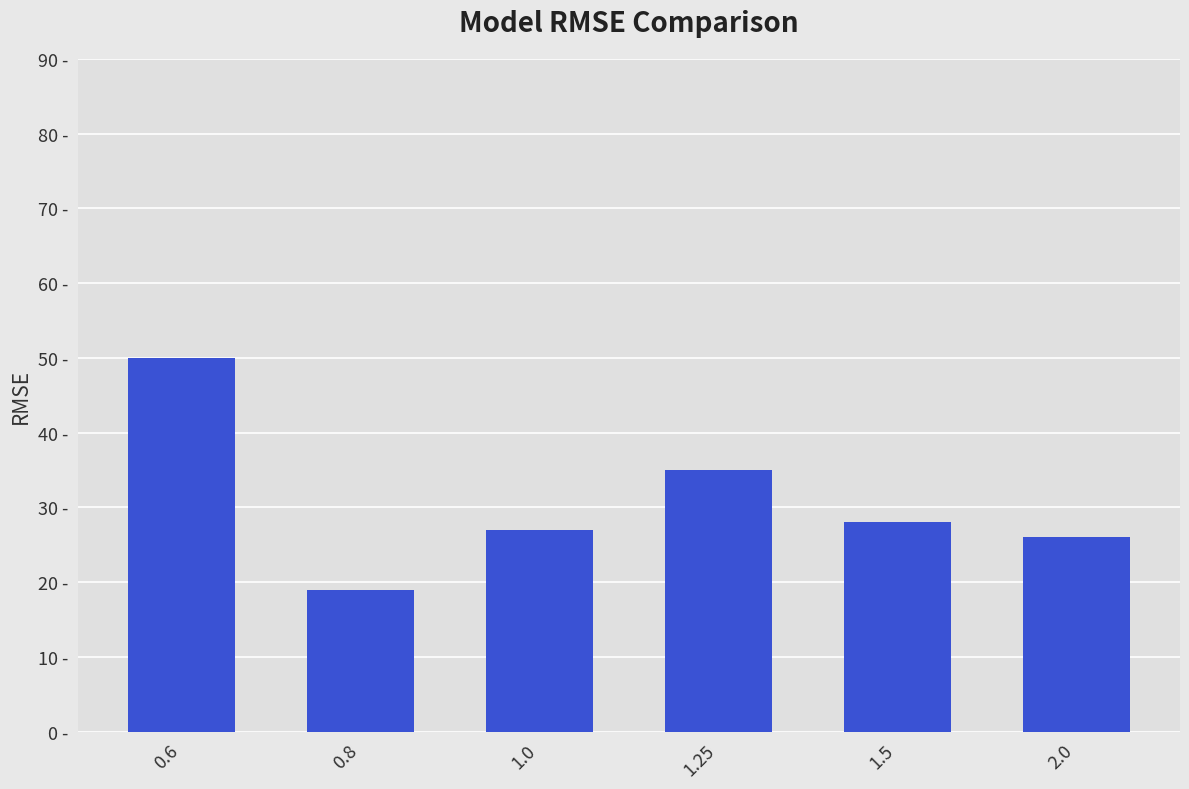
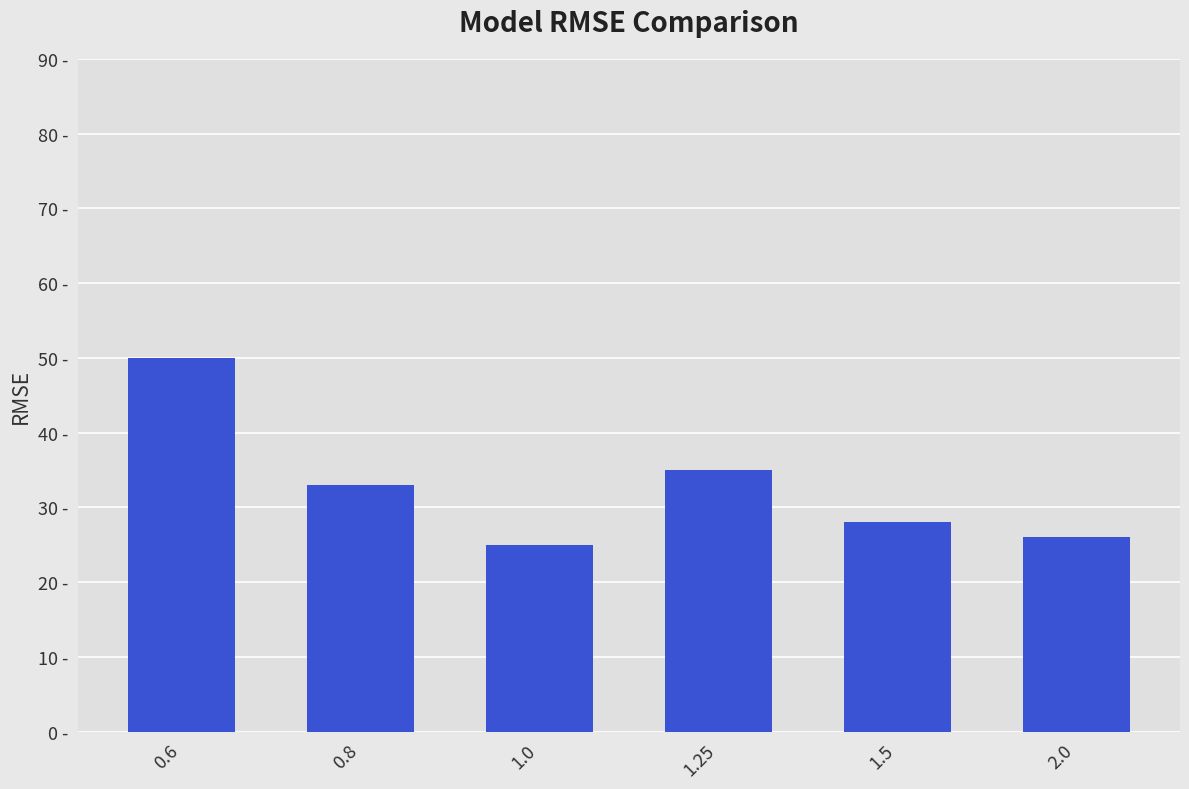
0.8: 19 - -> 33 -
1.0: 27 - -> 25 -
